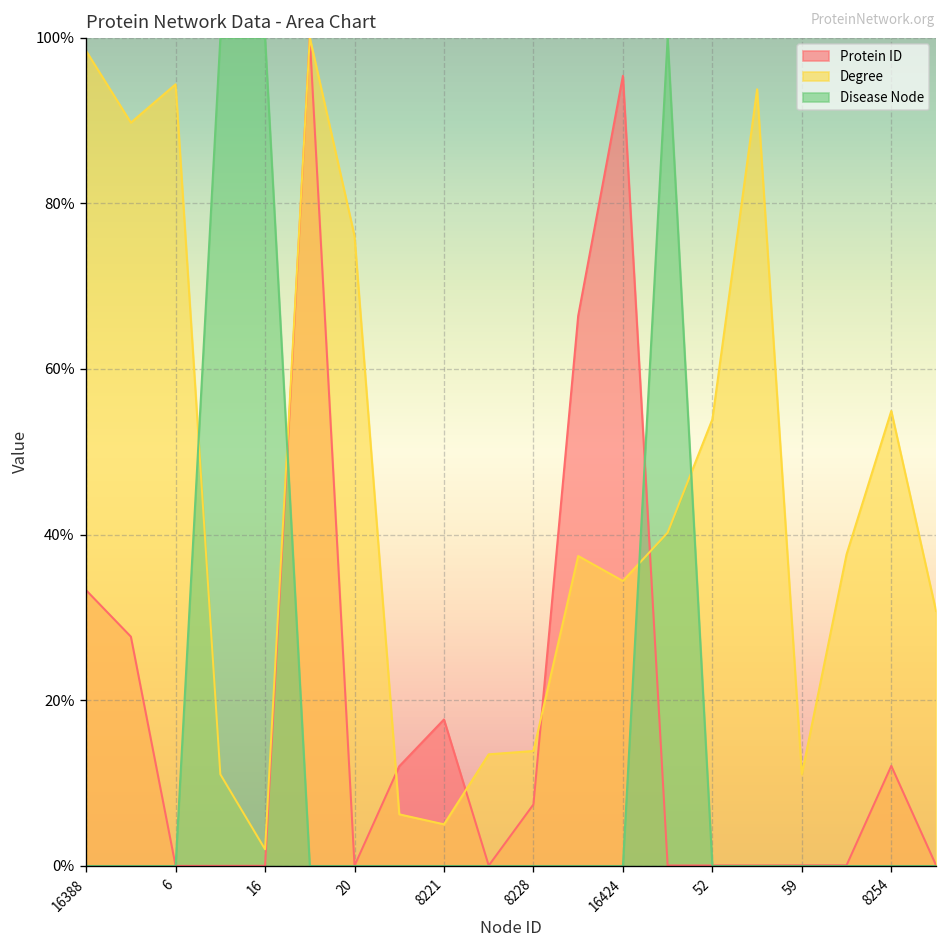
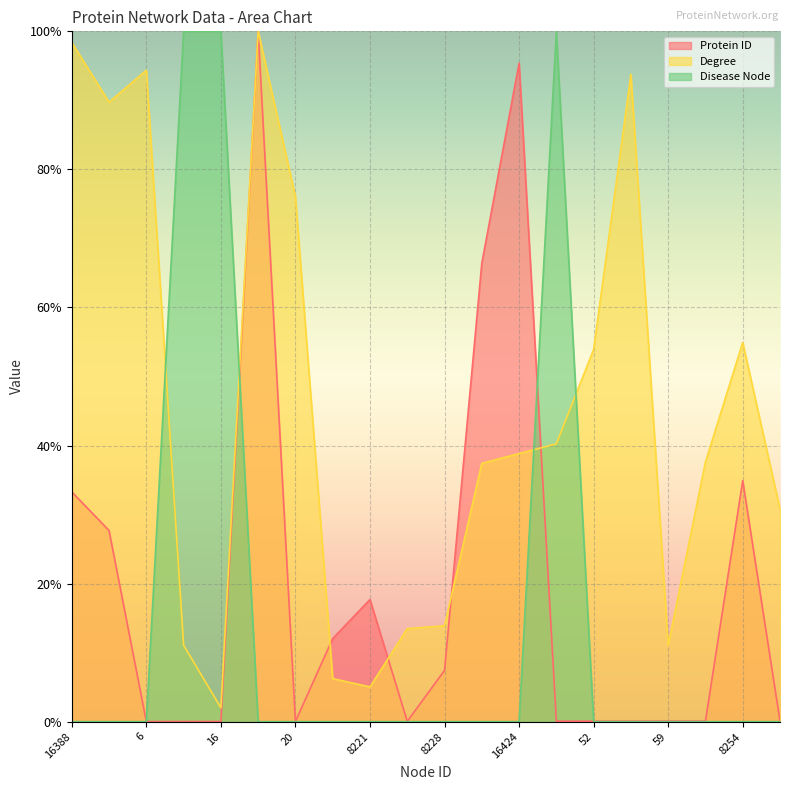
Degree, 16424: 34% -> 39%
Protein ID, 8254: 12% -> 35%
